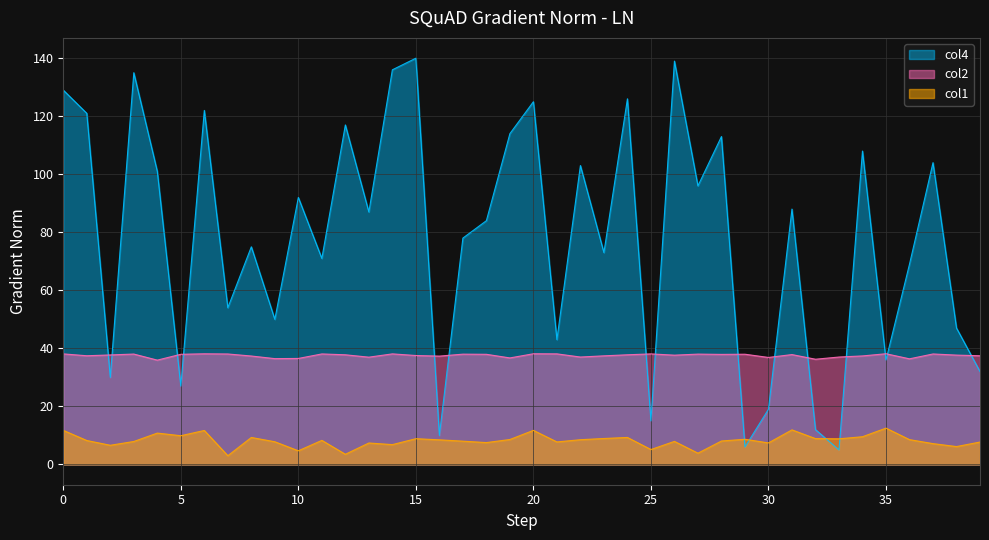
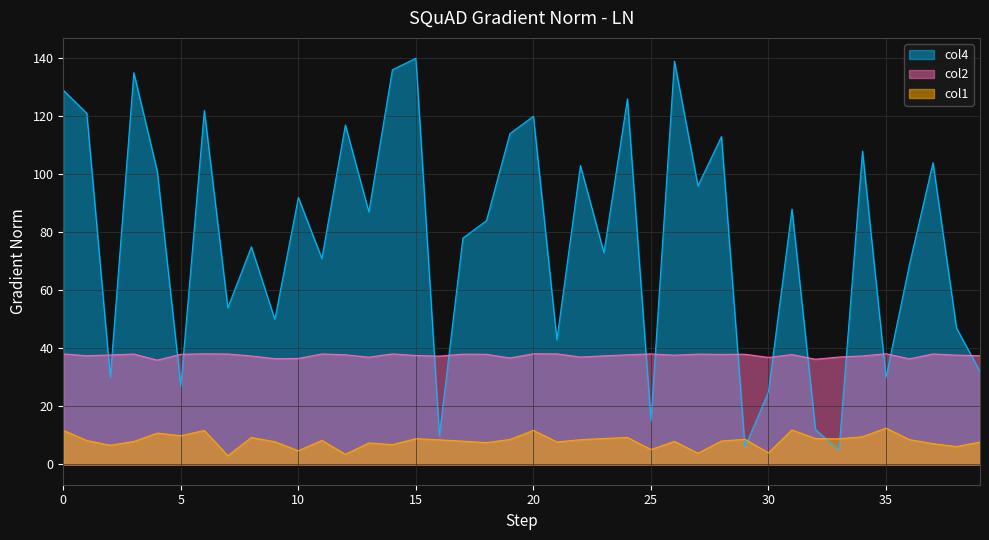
col4, 20: 125 -> 120
col4, 30: 19 -> 25
col1, 30: 7 -> 4
col4, 35: 36 -> 30
